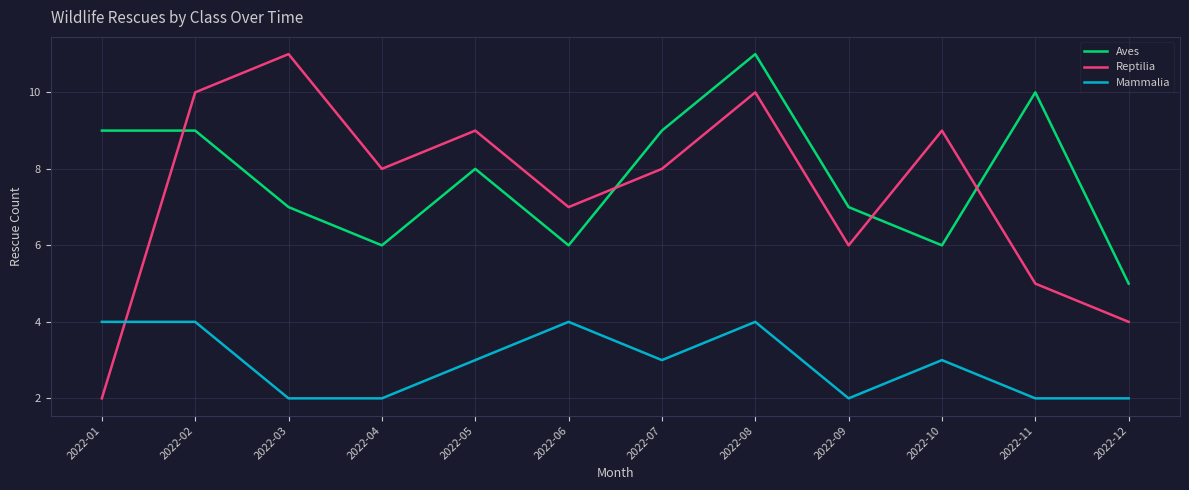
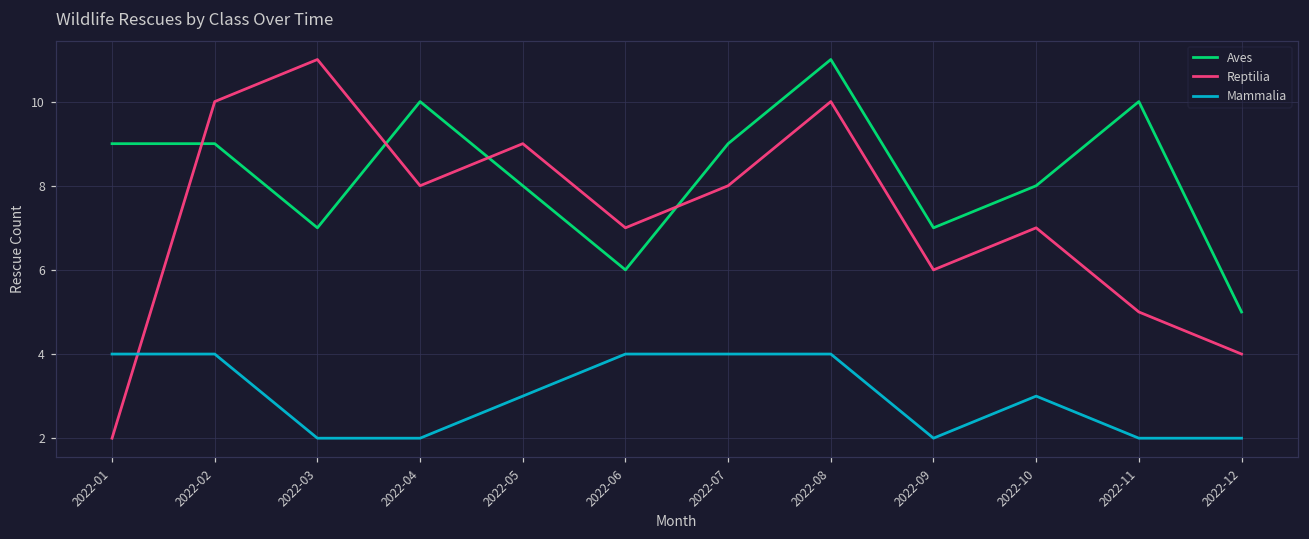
Aves, 2022-04: 6 -> 10
Mammalia, 2022-07: 3 -> 4
Aves, 2022-10: 6 -> 8
Reptilia, 2022-10: 9 -> 7
